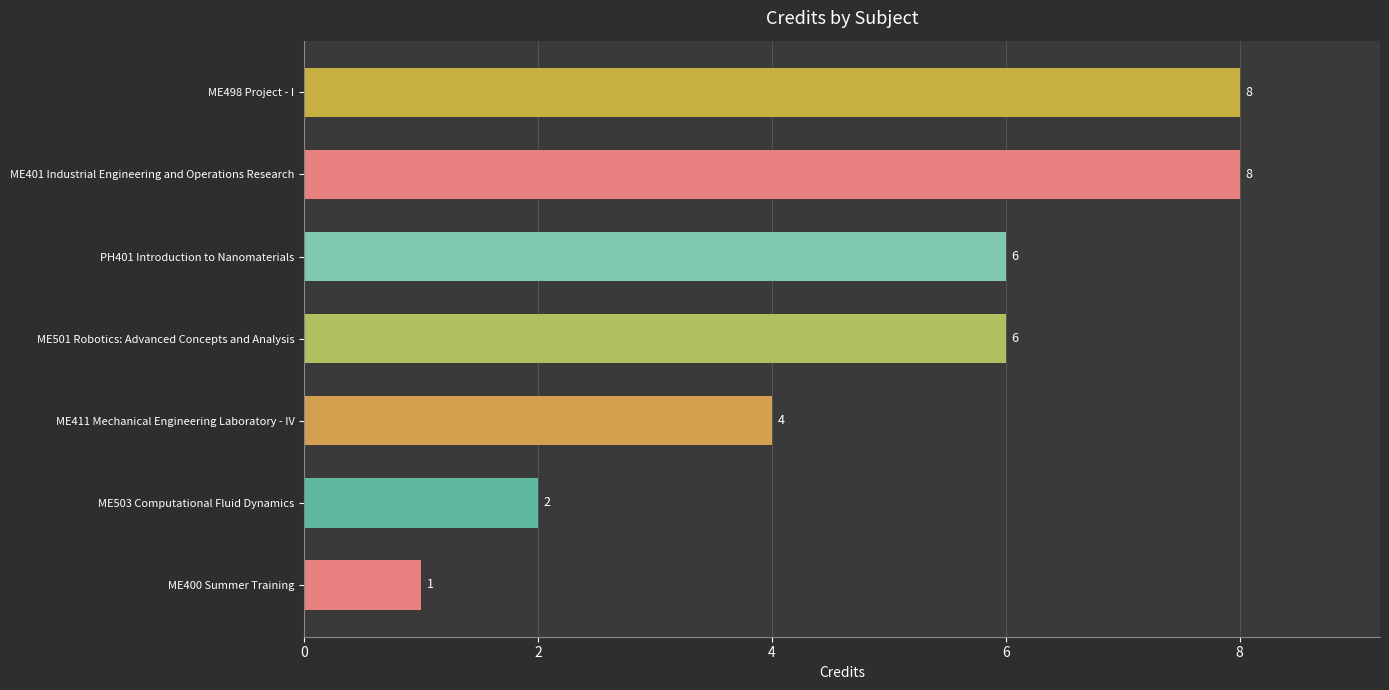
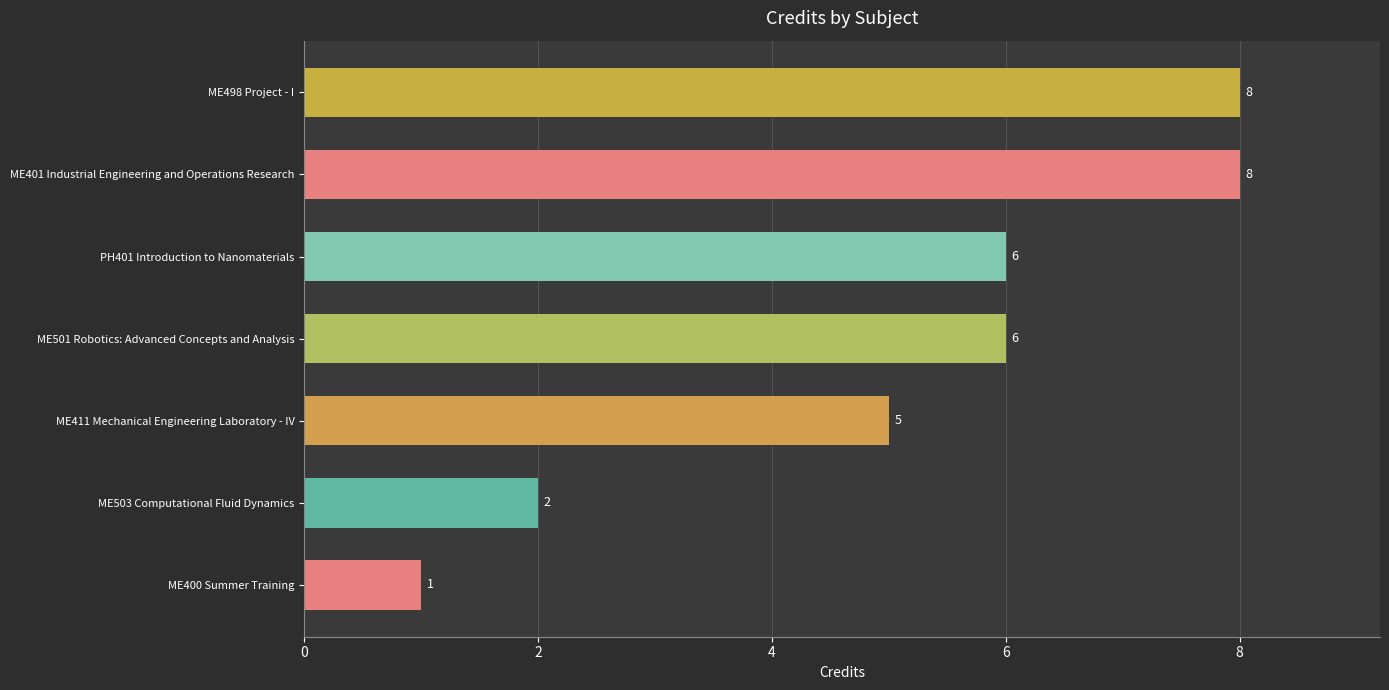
ME411 Mechanical Engineering Laboratory - IV: 4 -> 5
